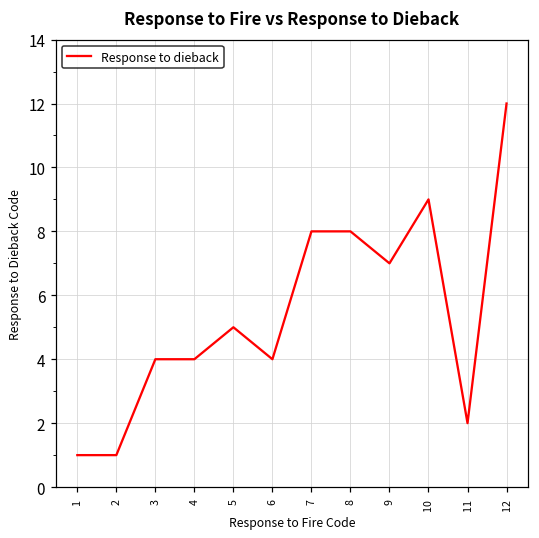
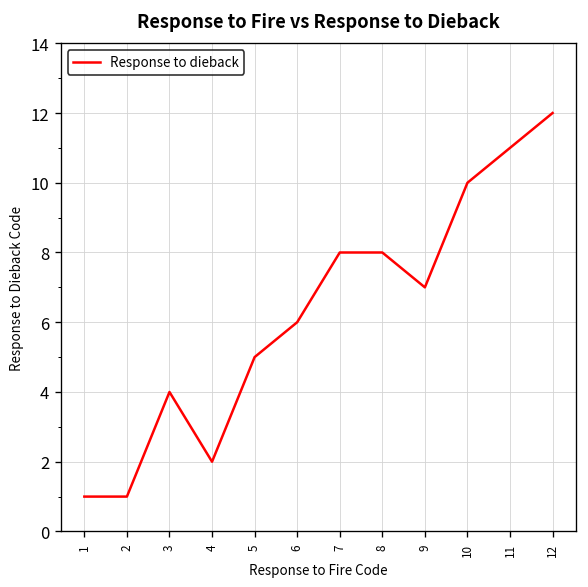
4: 4 -> 2
6: 4 -> 6
10: 9 -> 10
11: 2 -> 11
